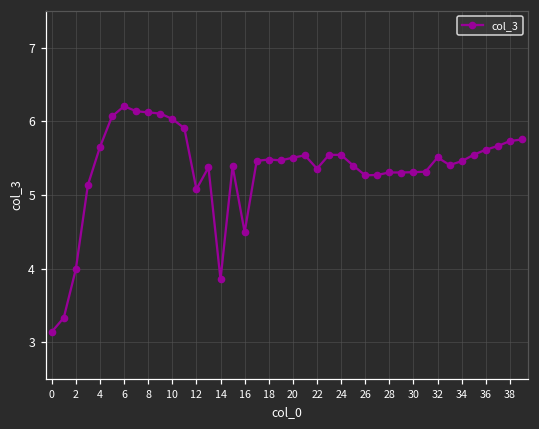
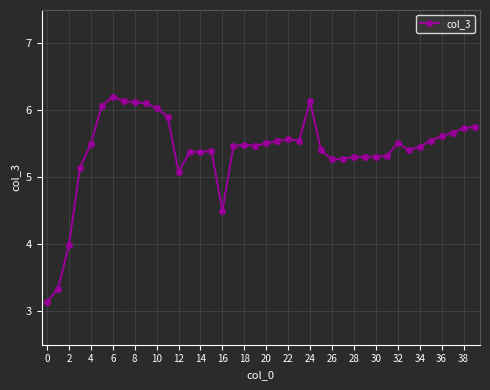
4: 5.7 -> 5.5
14: 3.9 -> 5.4
22: 5.4 -> 5.6
24: 5.5 -> 6.1
